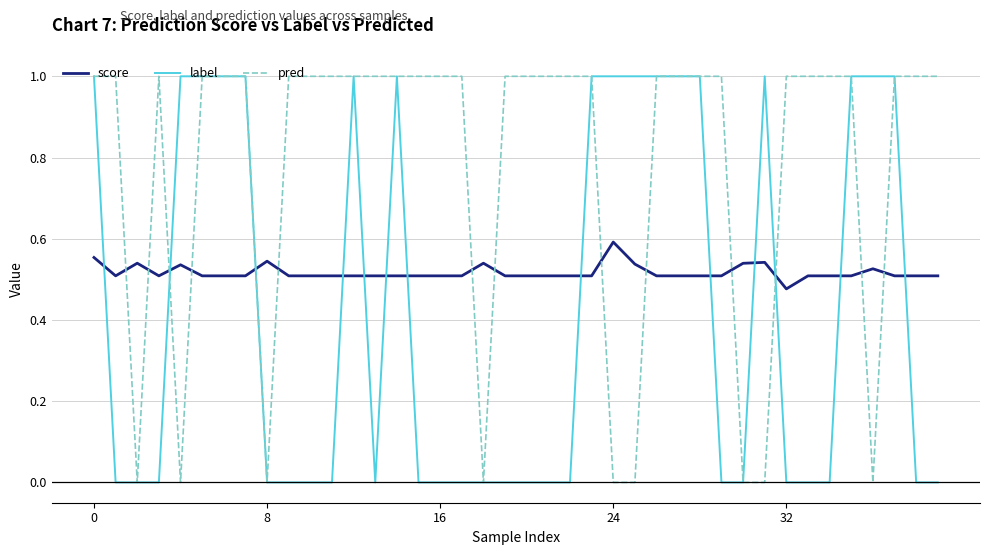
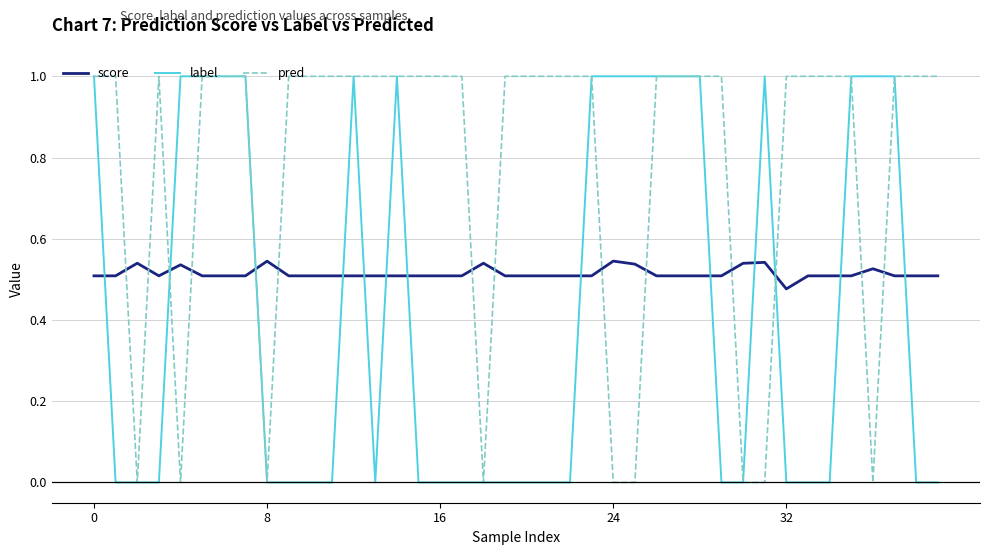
score, 0: 0.55 -> 0.51
score, 24: 0.59 -> 0.54
